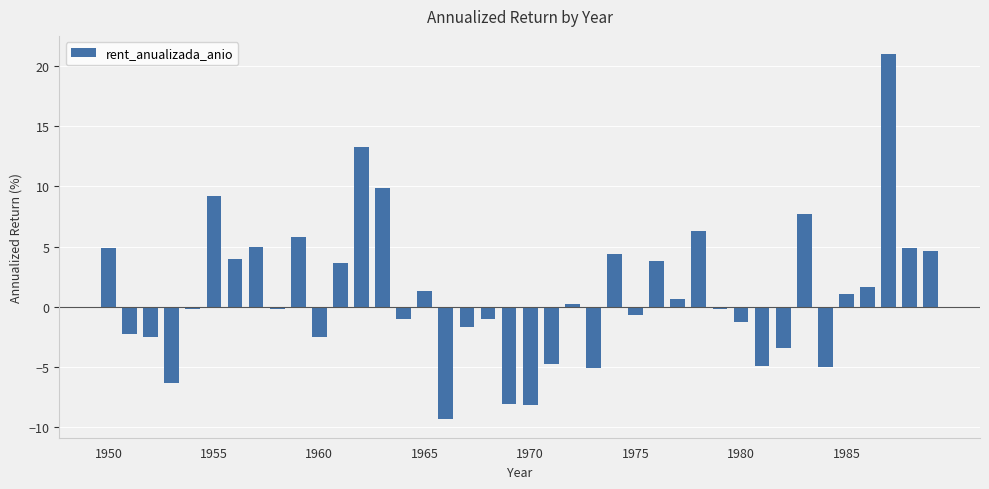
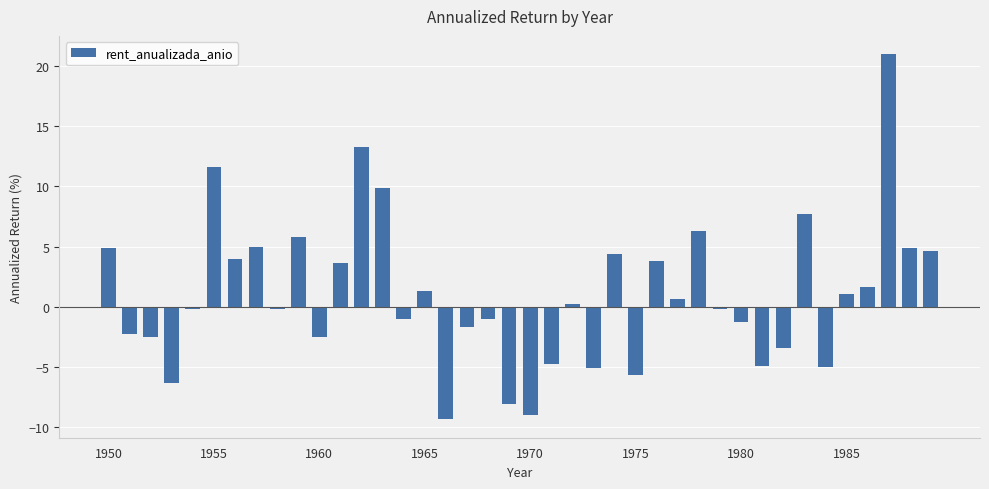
1955: 9.2 -> 11.6
1970: -8.1 -> -9.0
1975: -0.7 -> -5.6
